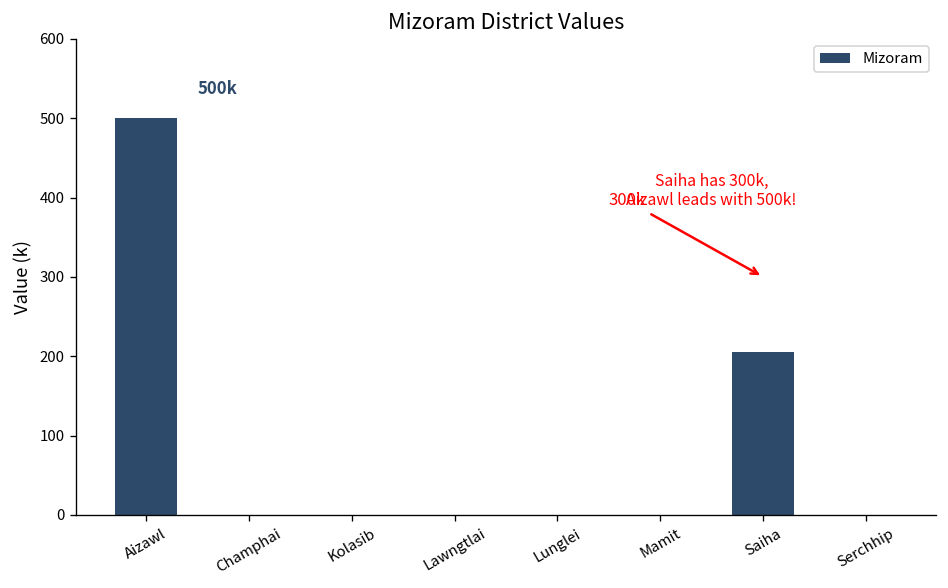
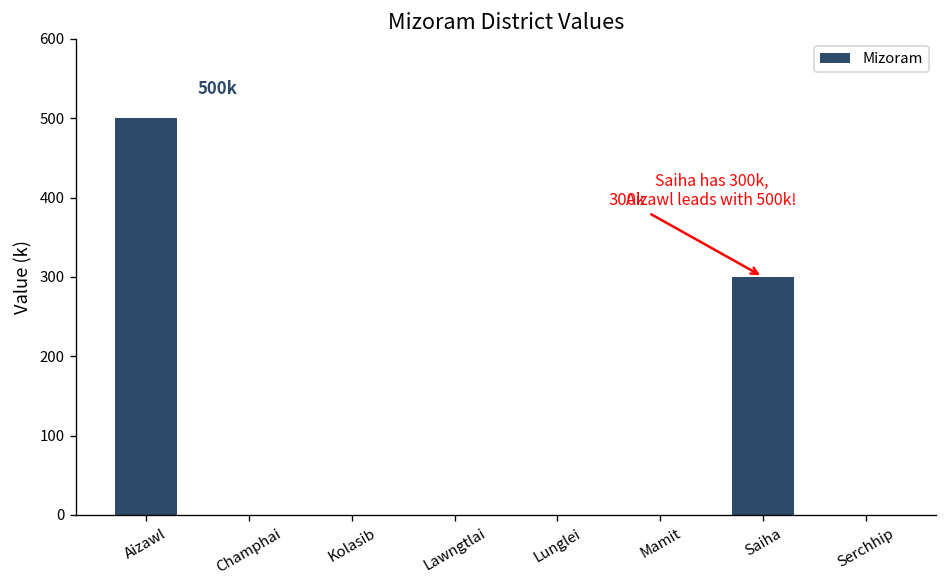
Saiha: 210 -> 300
